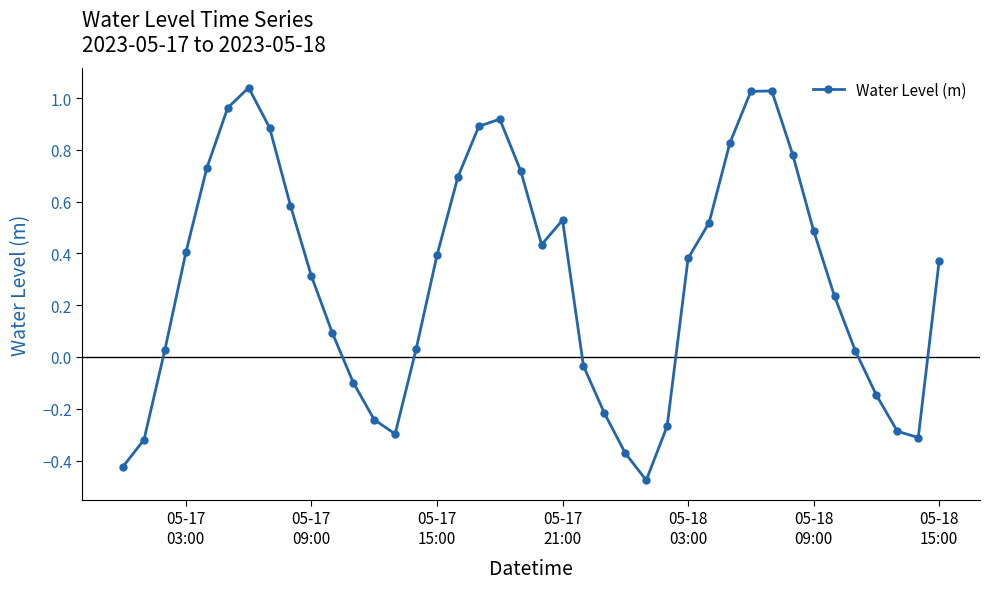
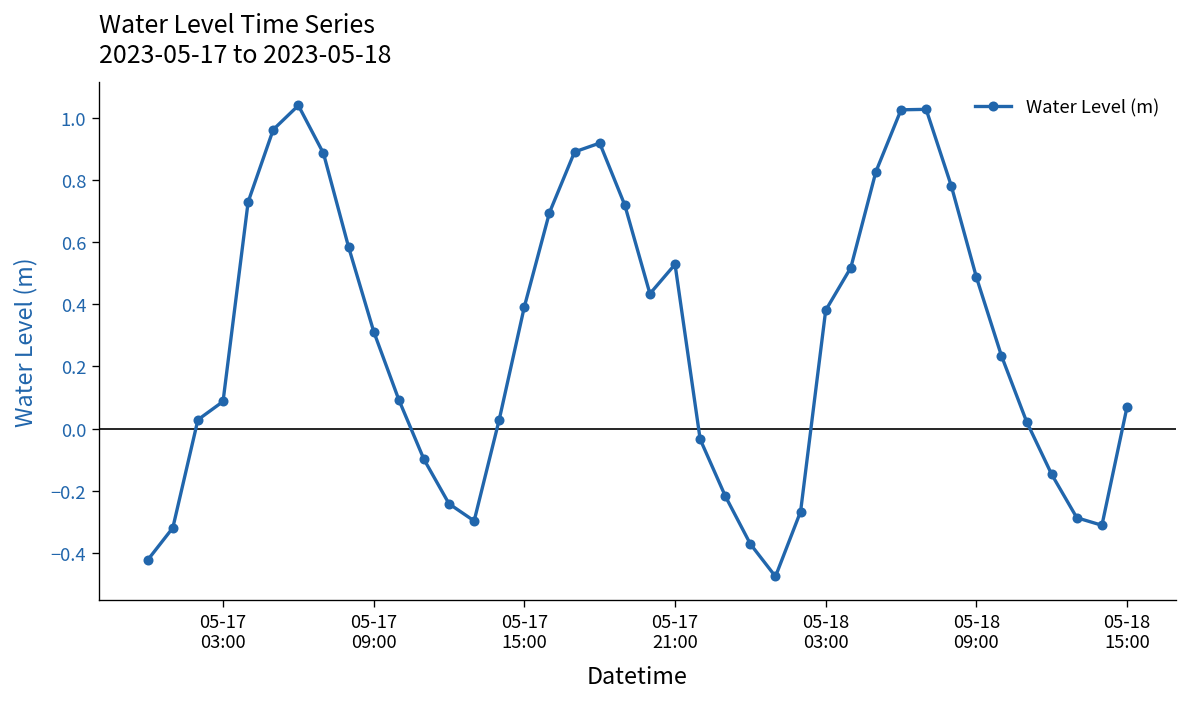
05-17 03:00: 0.40 -> 0.09
05-18 15:00: 0.37 -> 0.07
